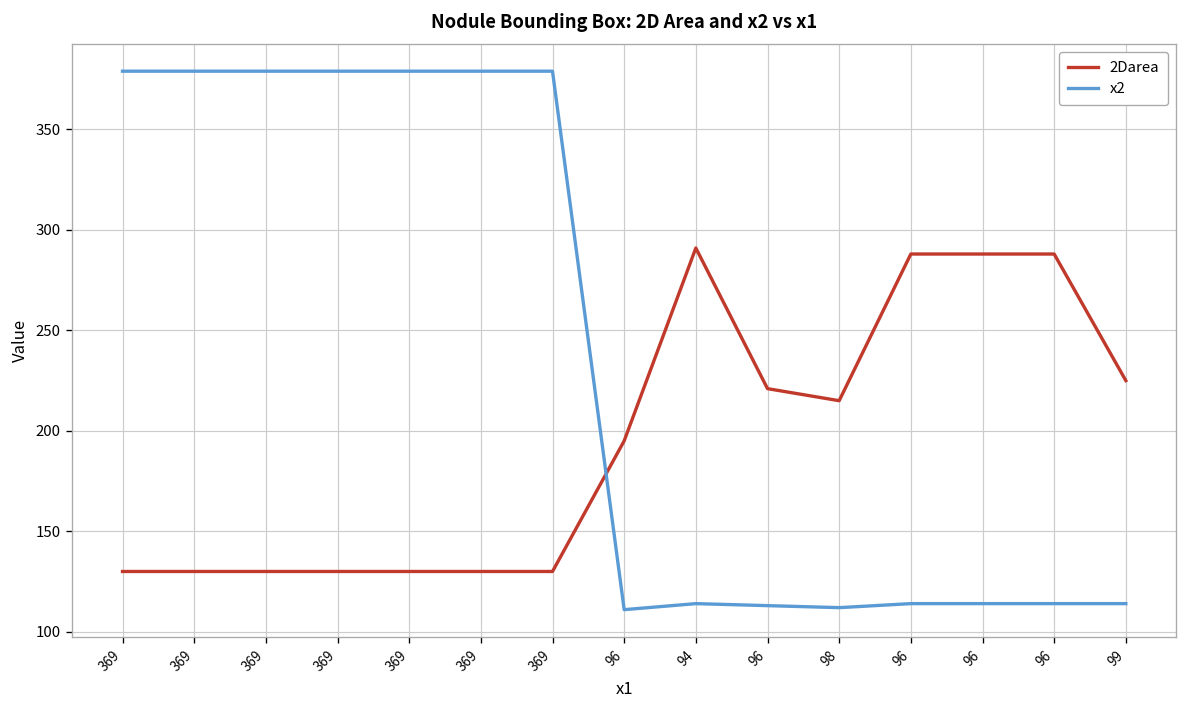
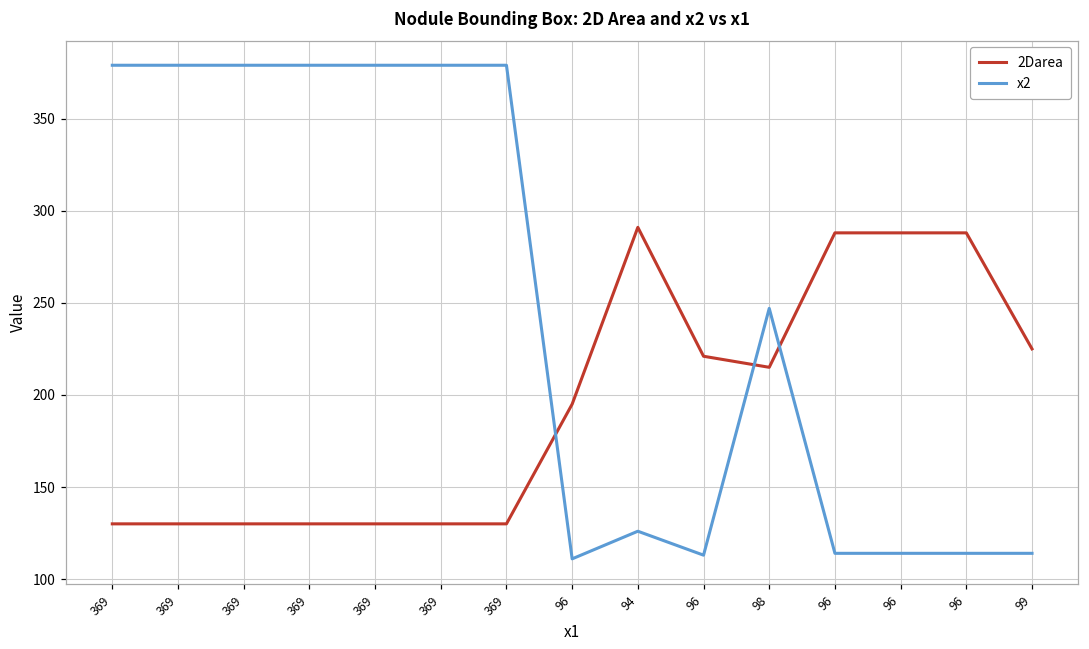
x2, 94: 114 -> 126
x2, 98: 112 -> 247
